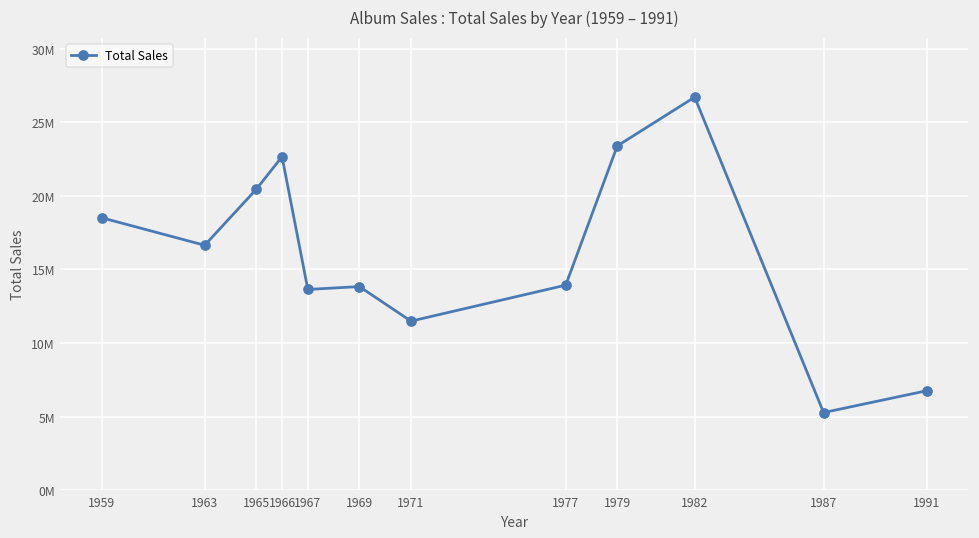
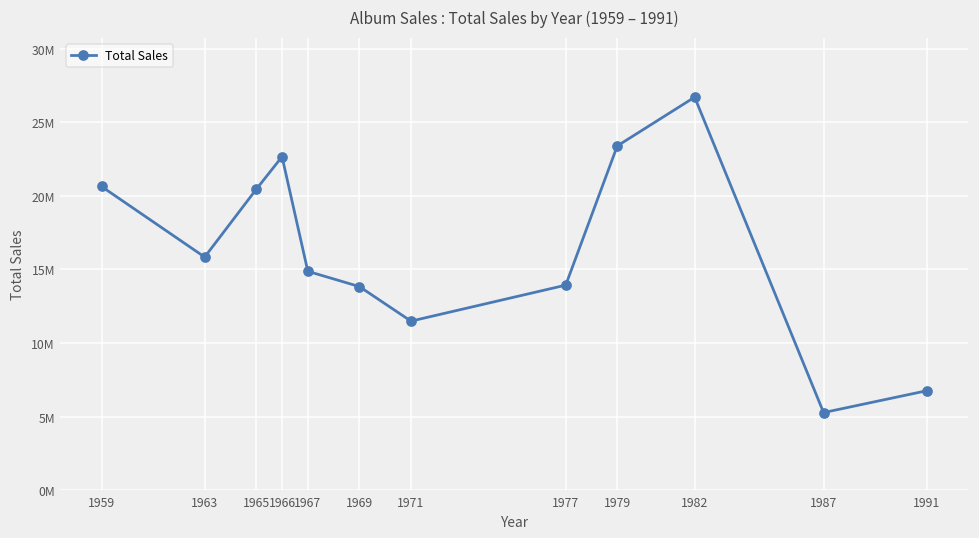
1959: 18500000 -> 20600000
1963: 16600000 -> 15800000
1967: 13600000 -> 14900000
